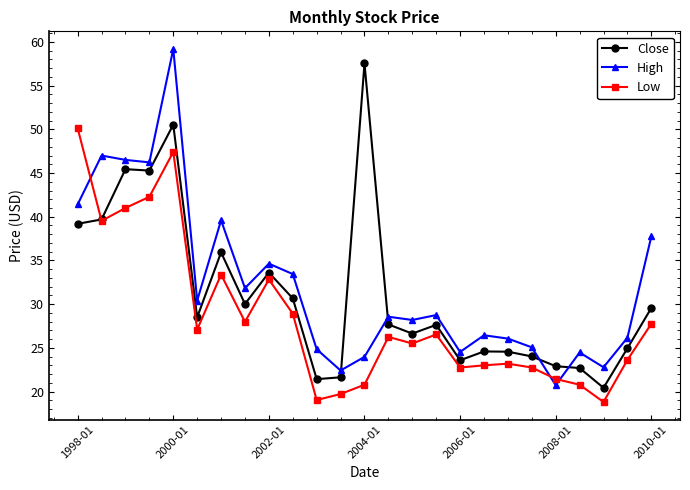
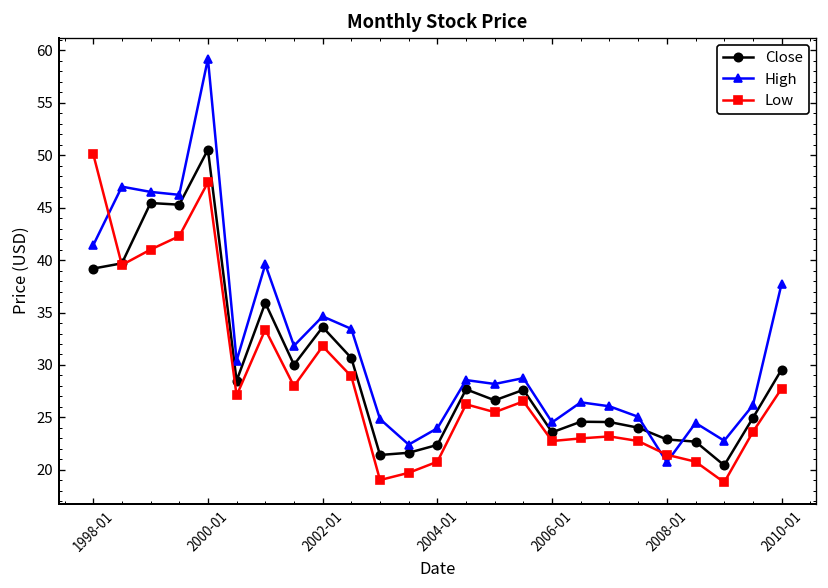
Low, 2002-01: 33 -> 32
Close, 2004-01: 58 -> 22
